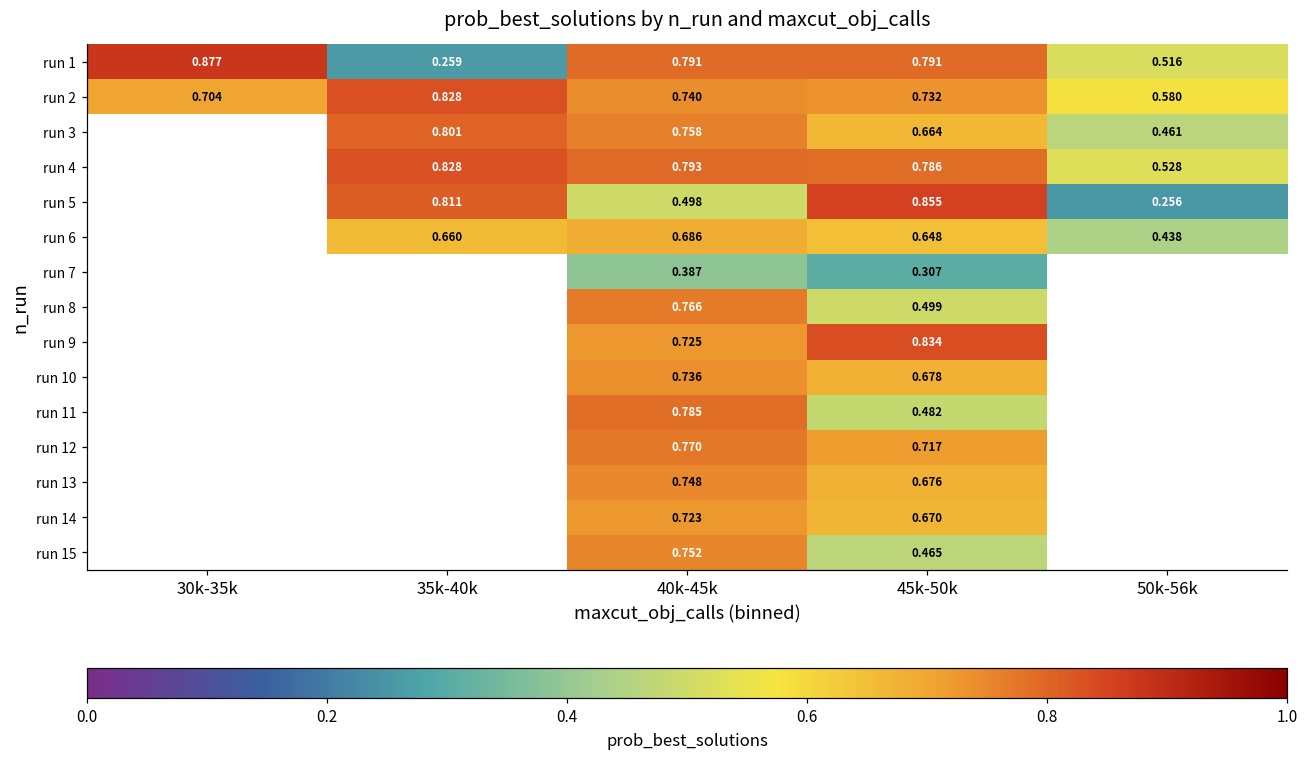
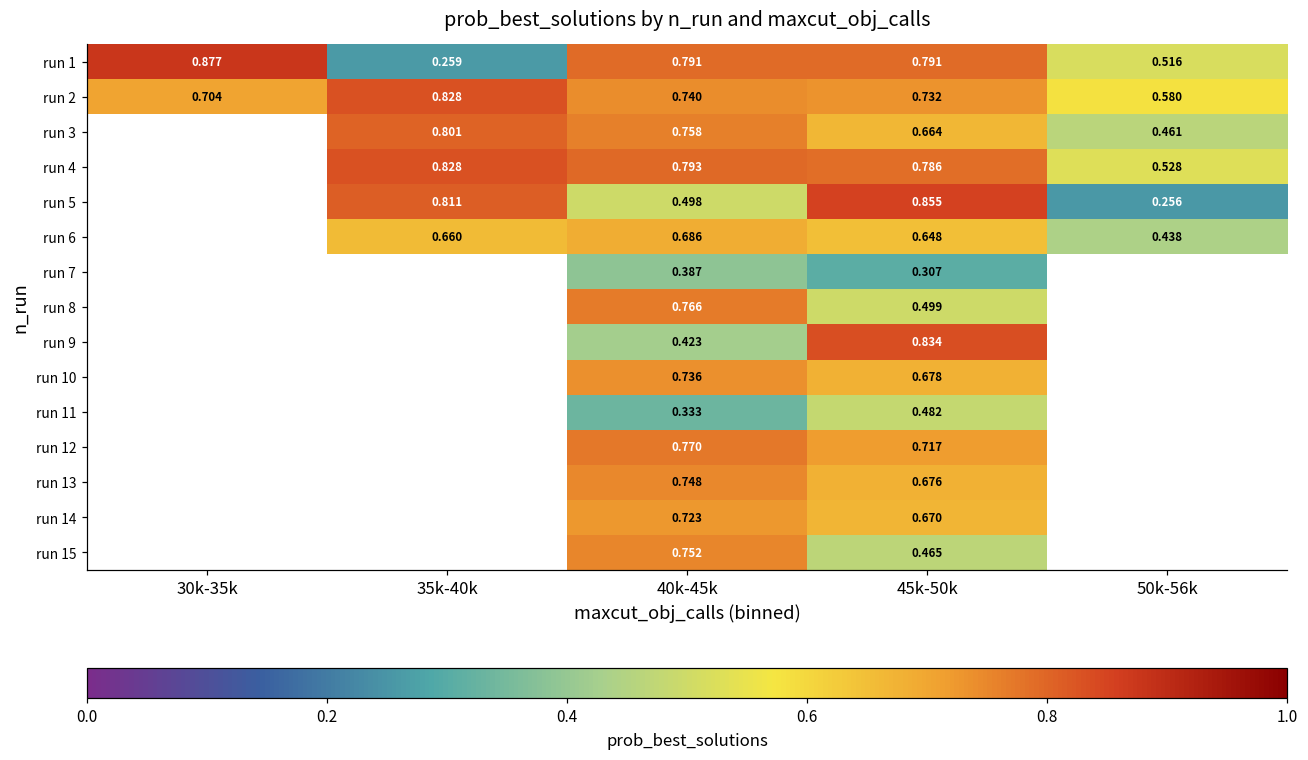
run 9, 40k-45k: 0.725 -> 0.423
run 11, 40k-45k: 0.785 -> 0.333
